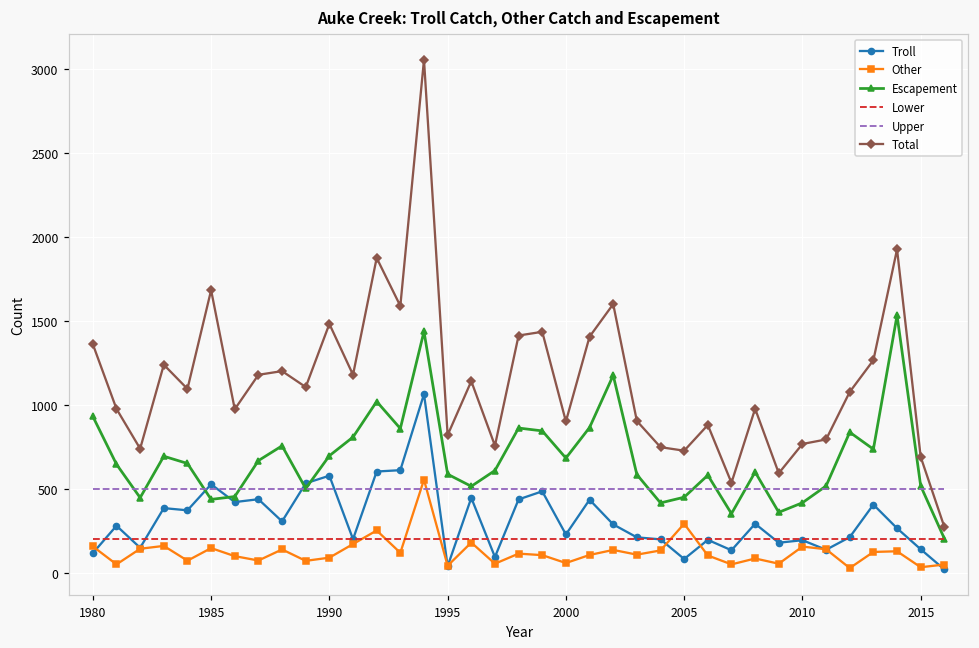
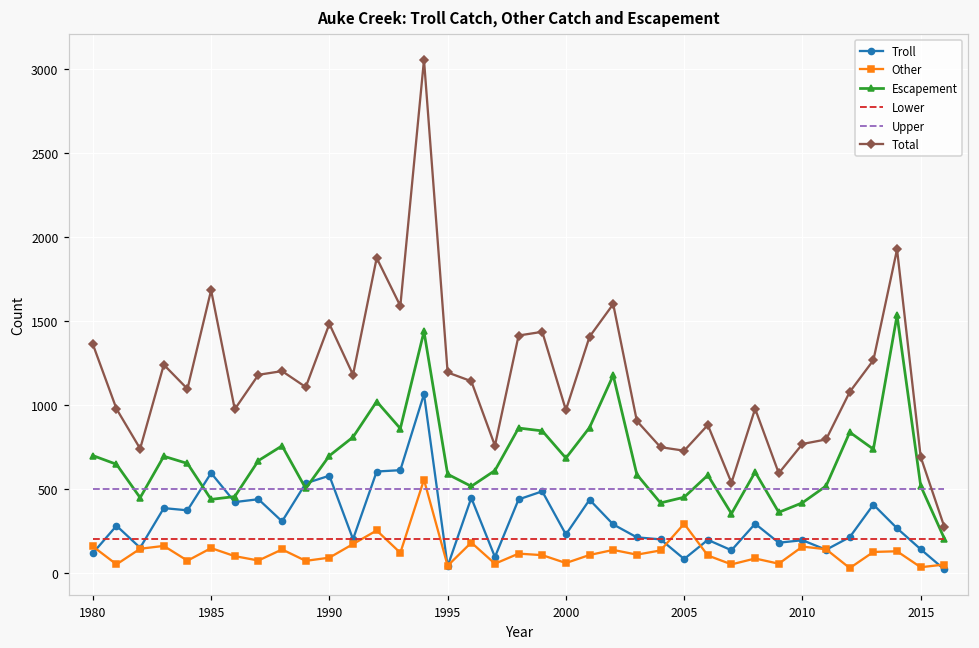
Escapement, 1980: 930 -> 700
Troll, 1985: 530 -> 590
Total, 1995: 820 -> 1190
Total, 2000: 900 -> 970
